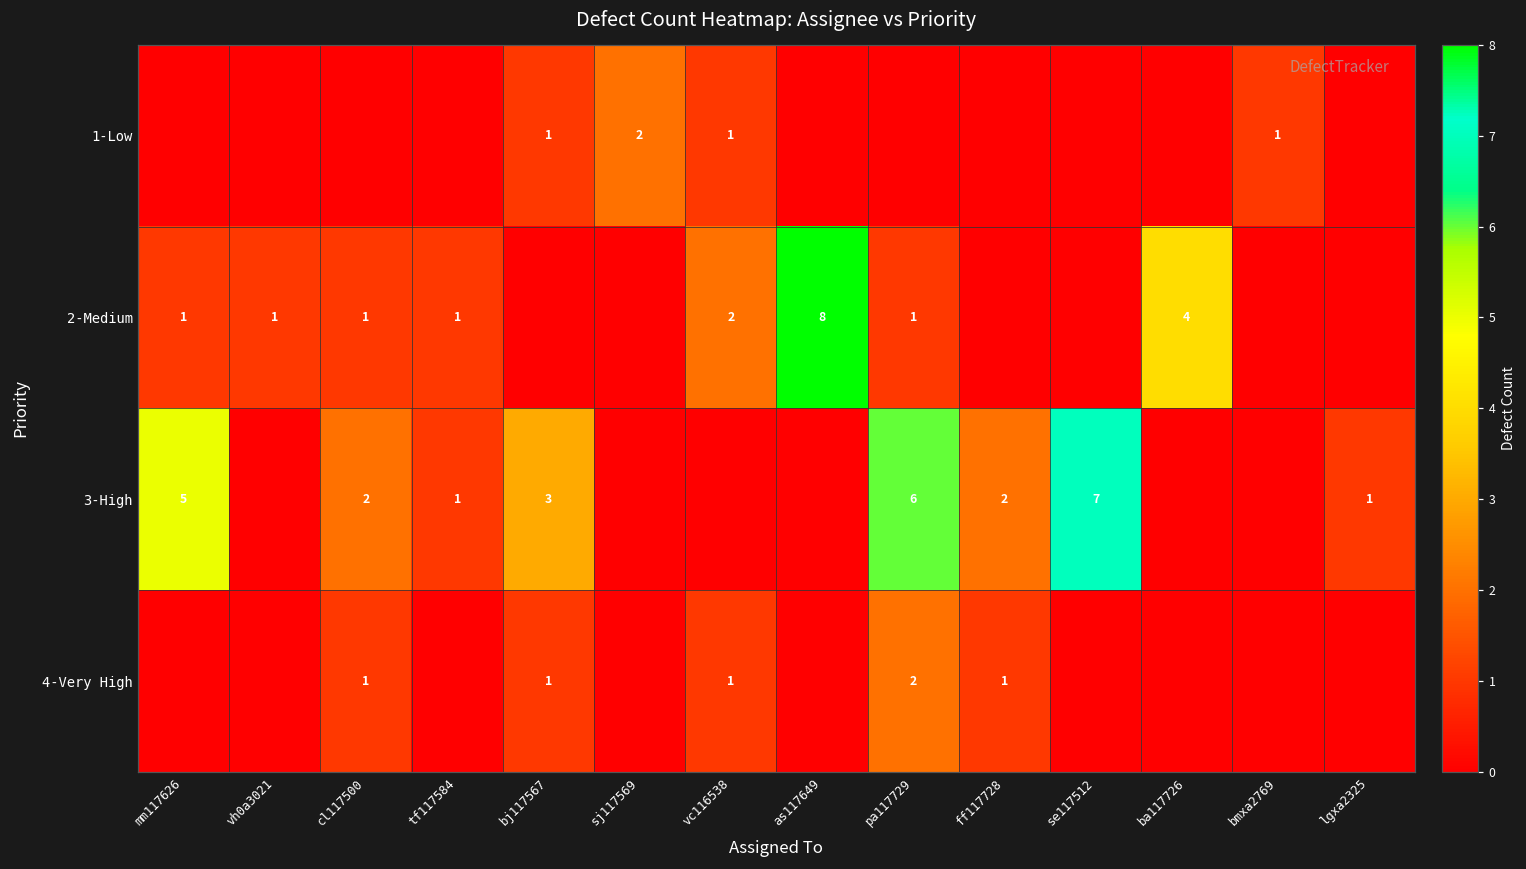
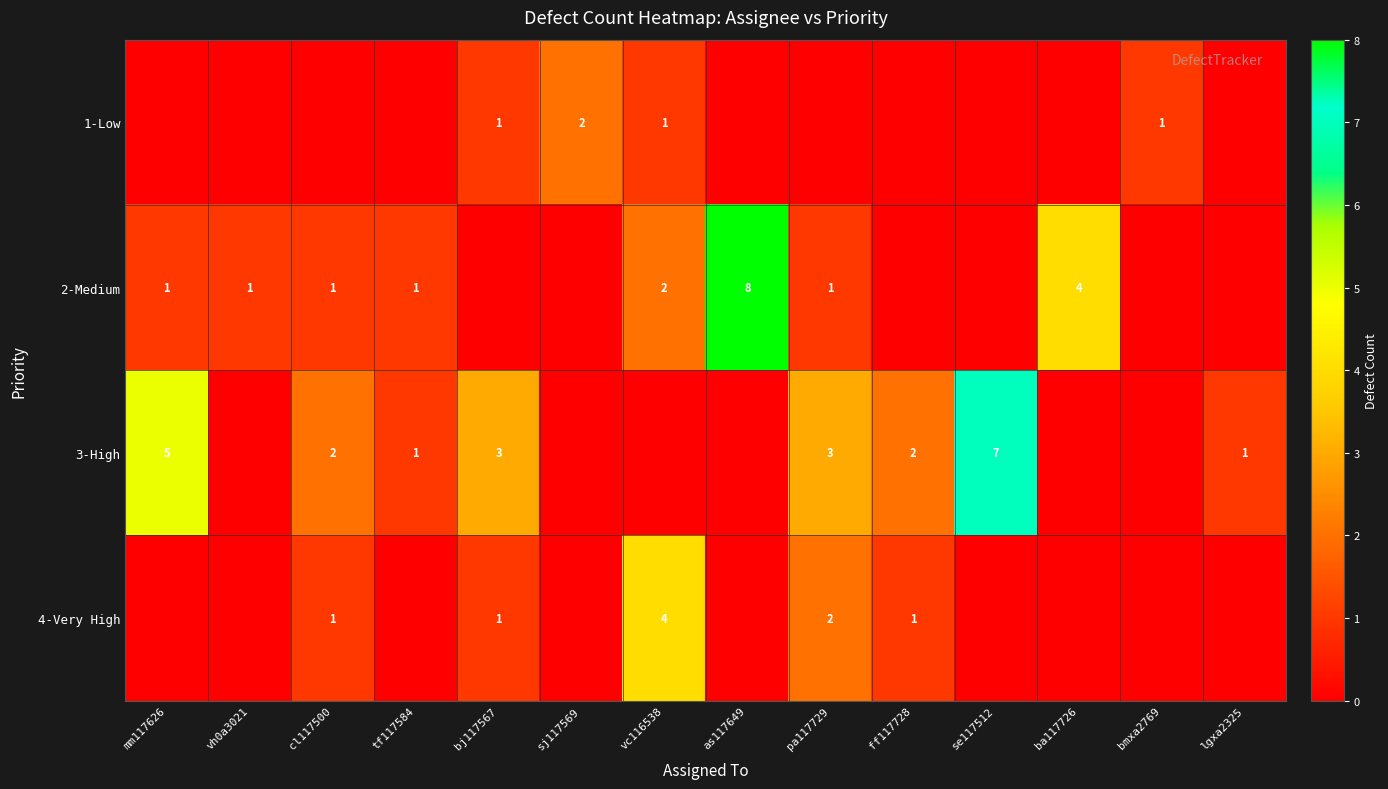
3-High, pa117729: 6 -> 3
4-Very High, vc116538: 1 -> 4
